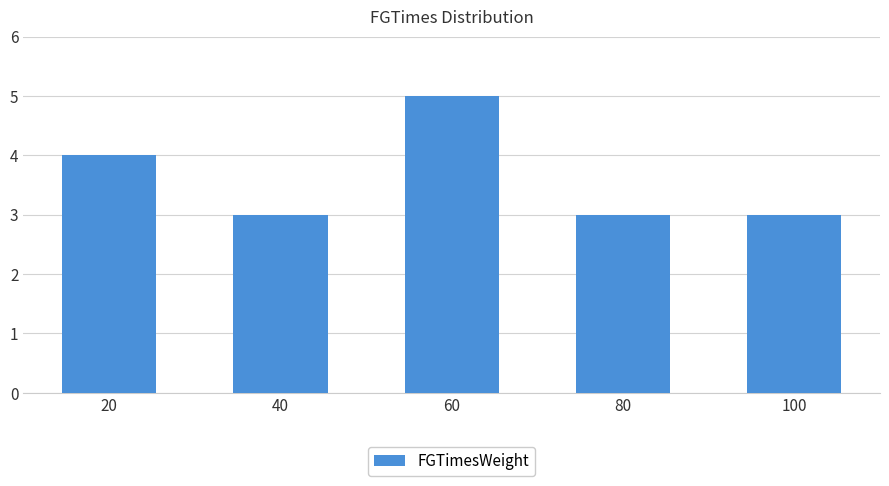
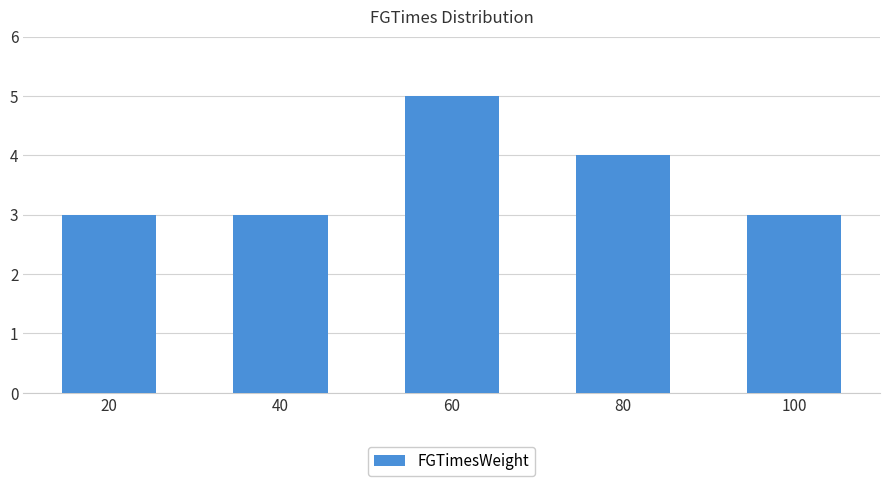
20: 4 -> 3
80: 3 -> 4
